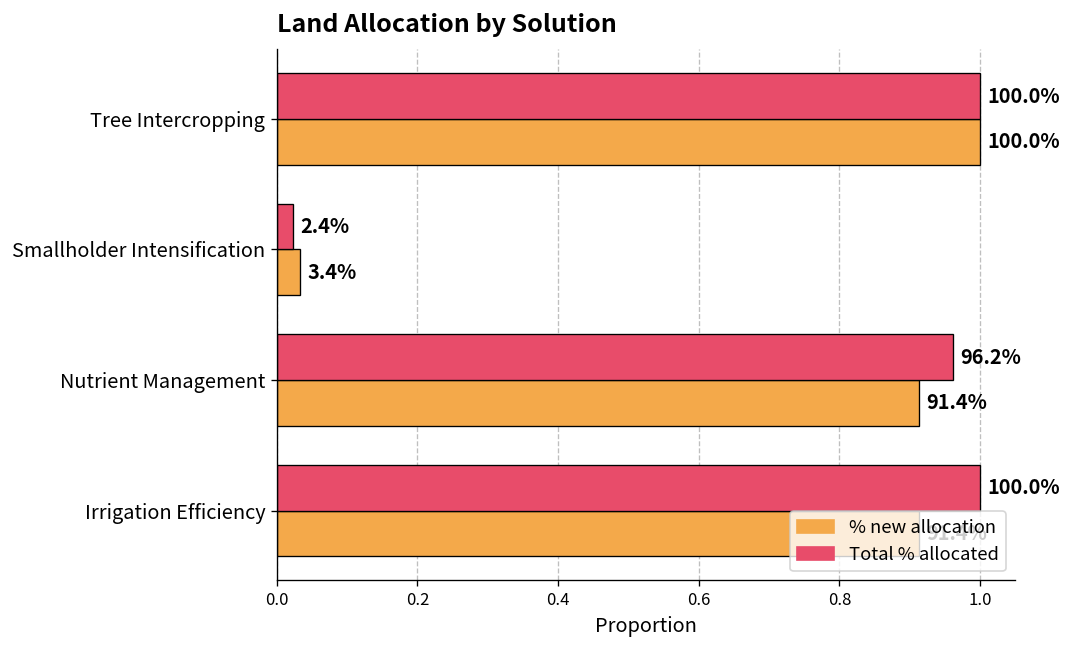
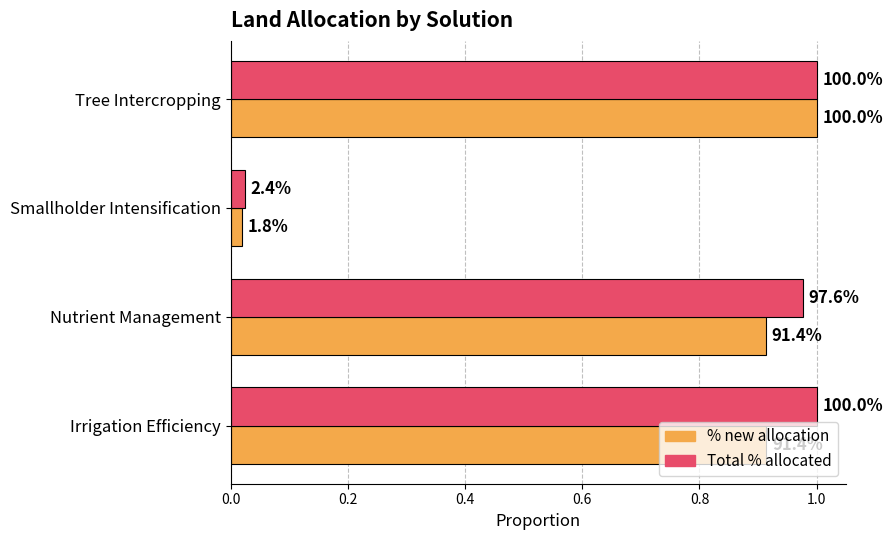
% new allocation, Smallholder Intensification: 3.4% -> 1.8%
Total % allocated, Nutrient Management: 96.2% -> 97.6%
